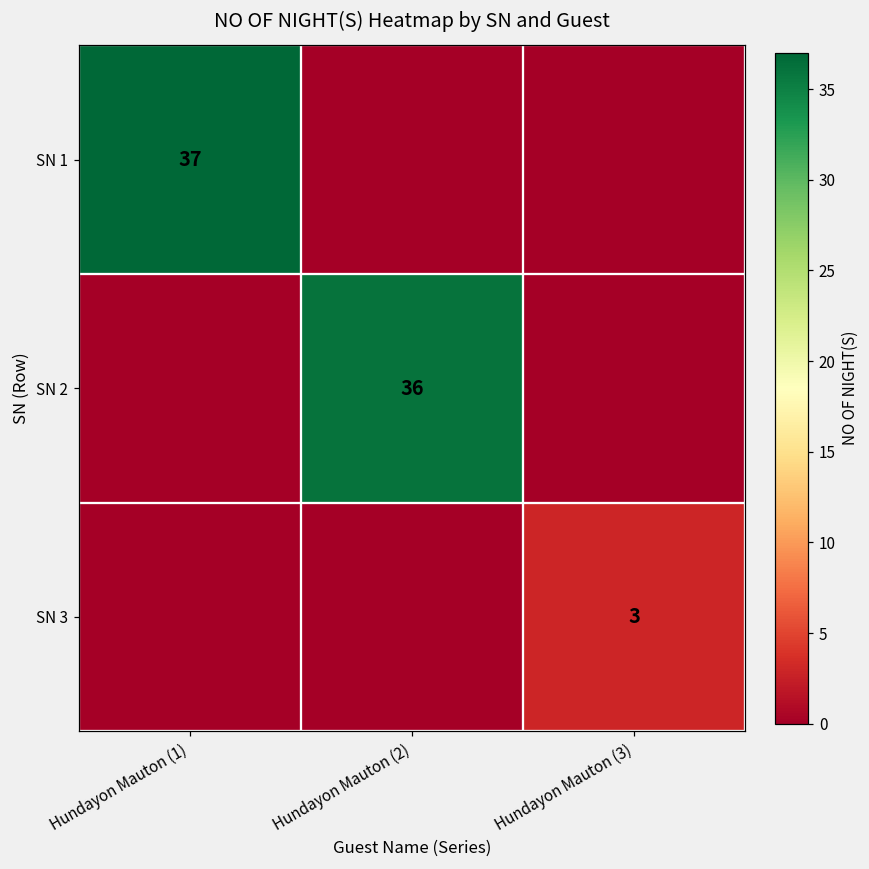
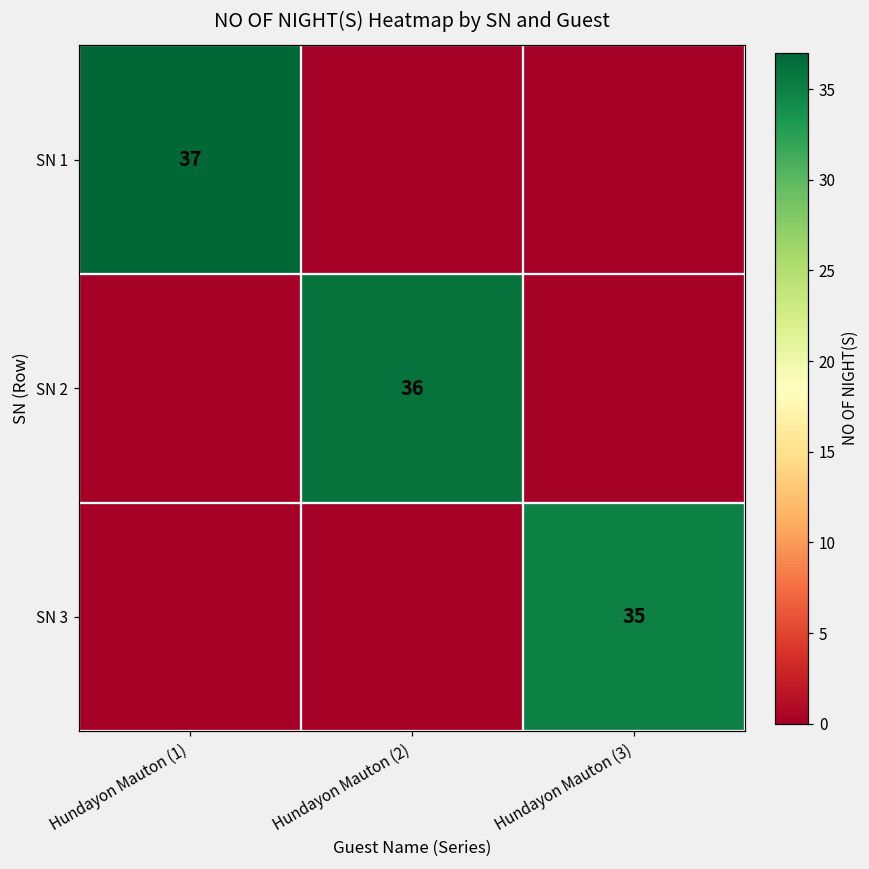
SN 3, Hundayon Mauton (3): 3 -> 35
